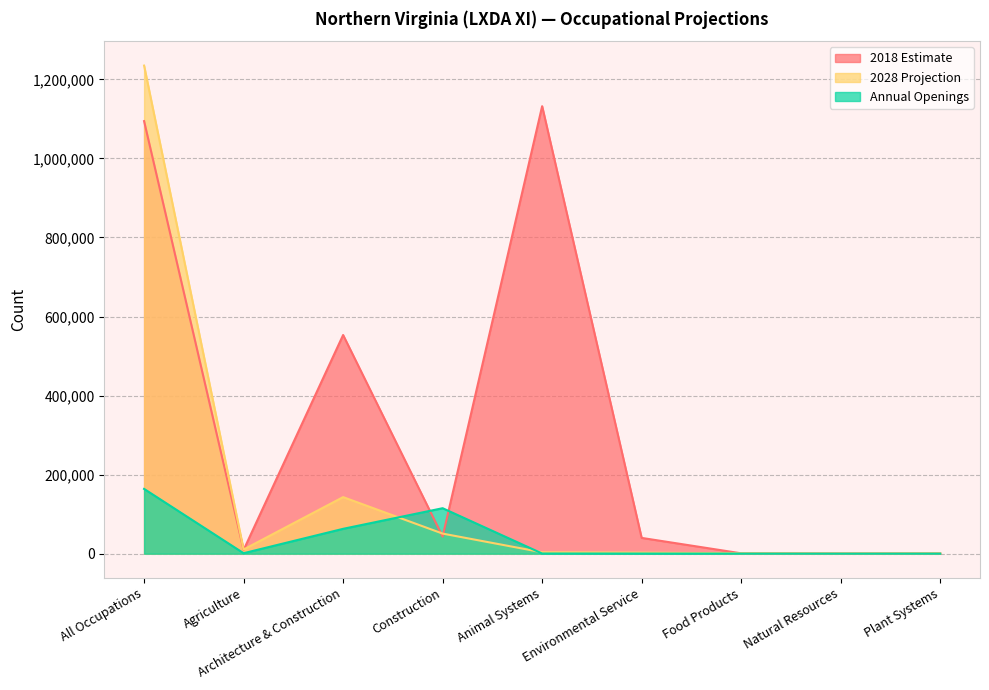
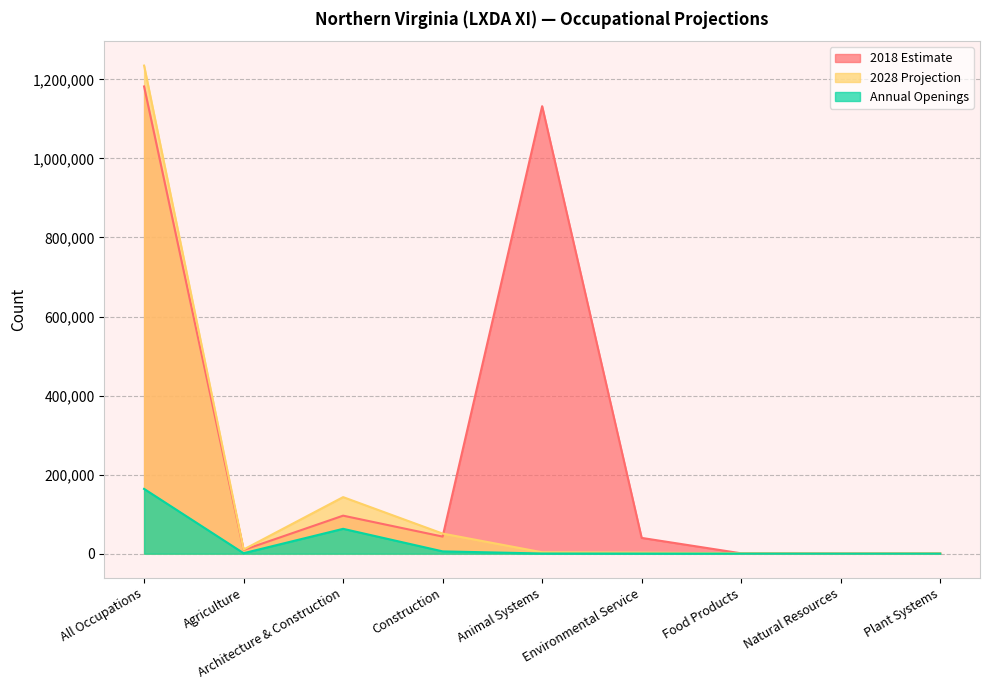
2018 Estimate, All Occupations: 1,090,000 -> 1,180,000
2018 Estimate, Architecture & Construction: 550,000 -> 100,000
Annual Openings, Construction: 120,000 -> 10,000
